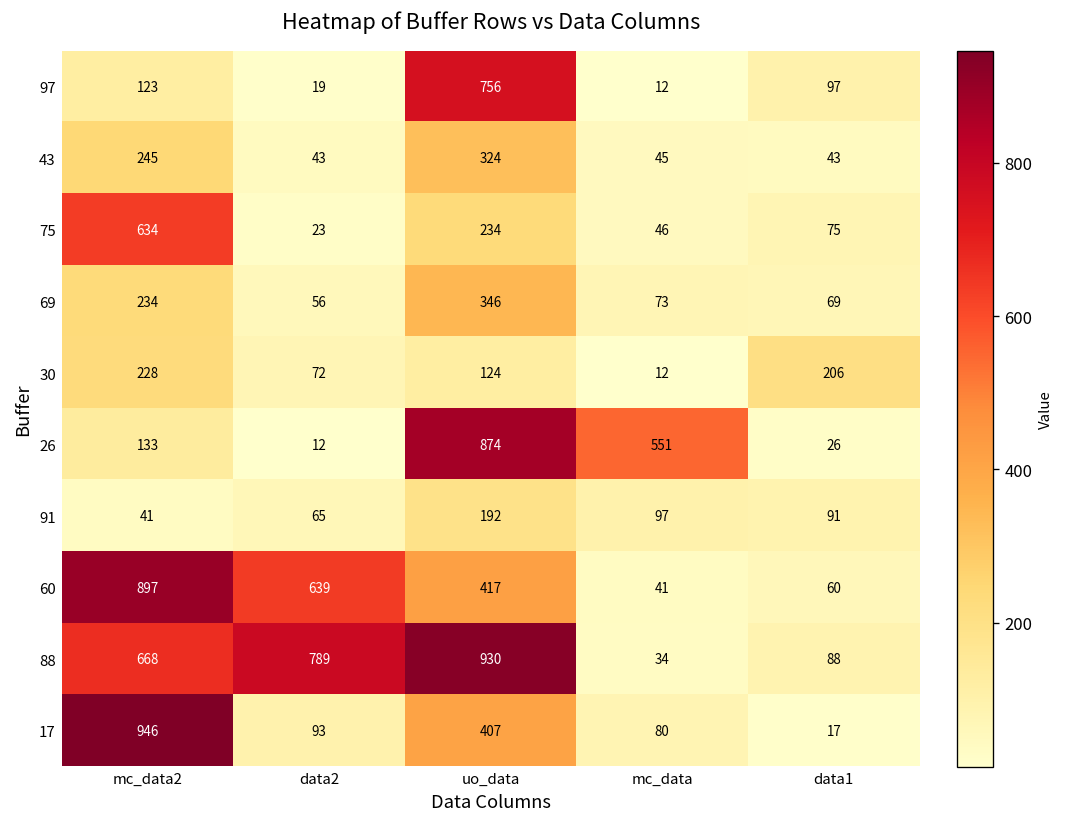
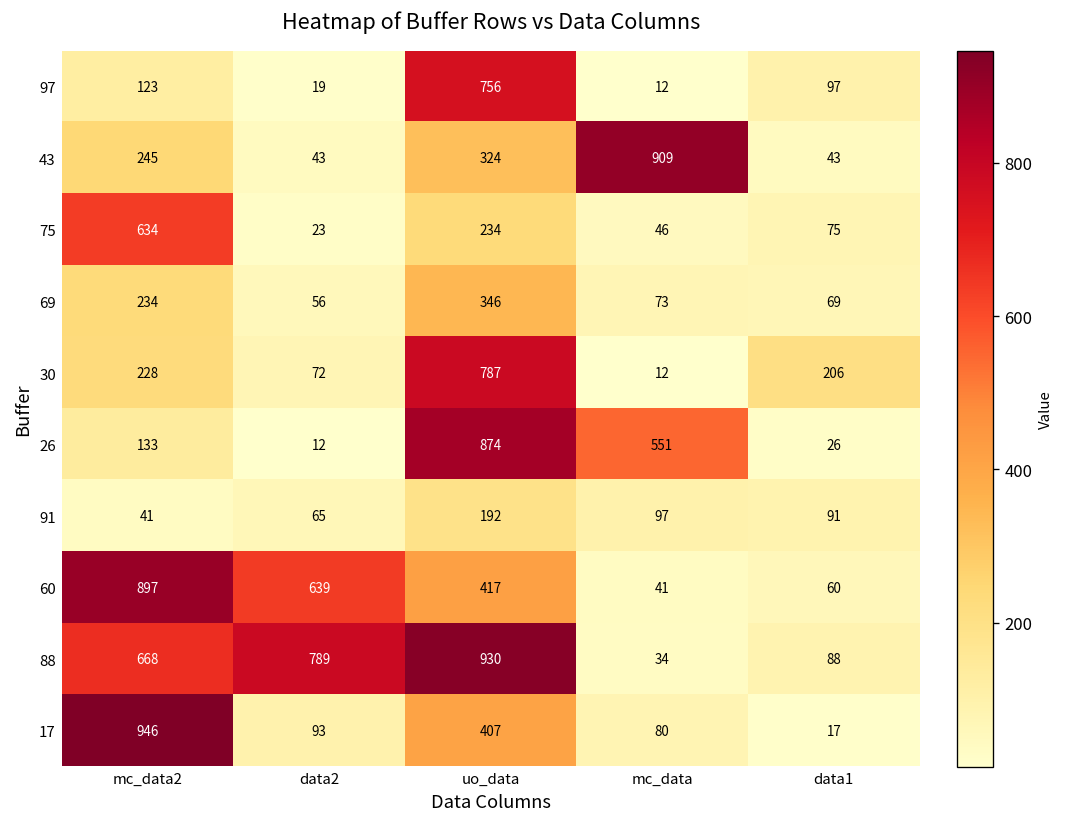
43, mc_data: 45 -> 909
30, uo_data: 124 -> 787
